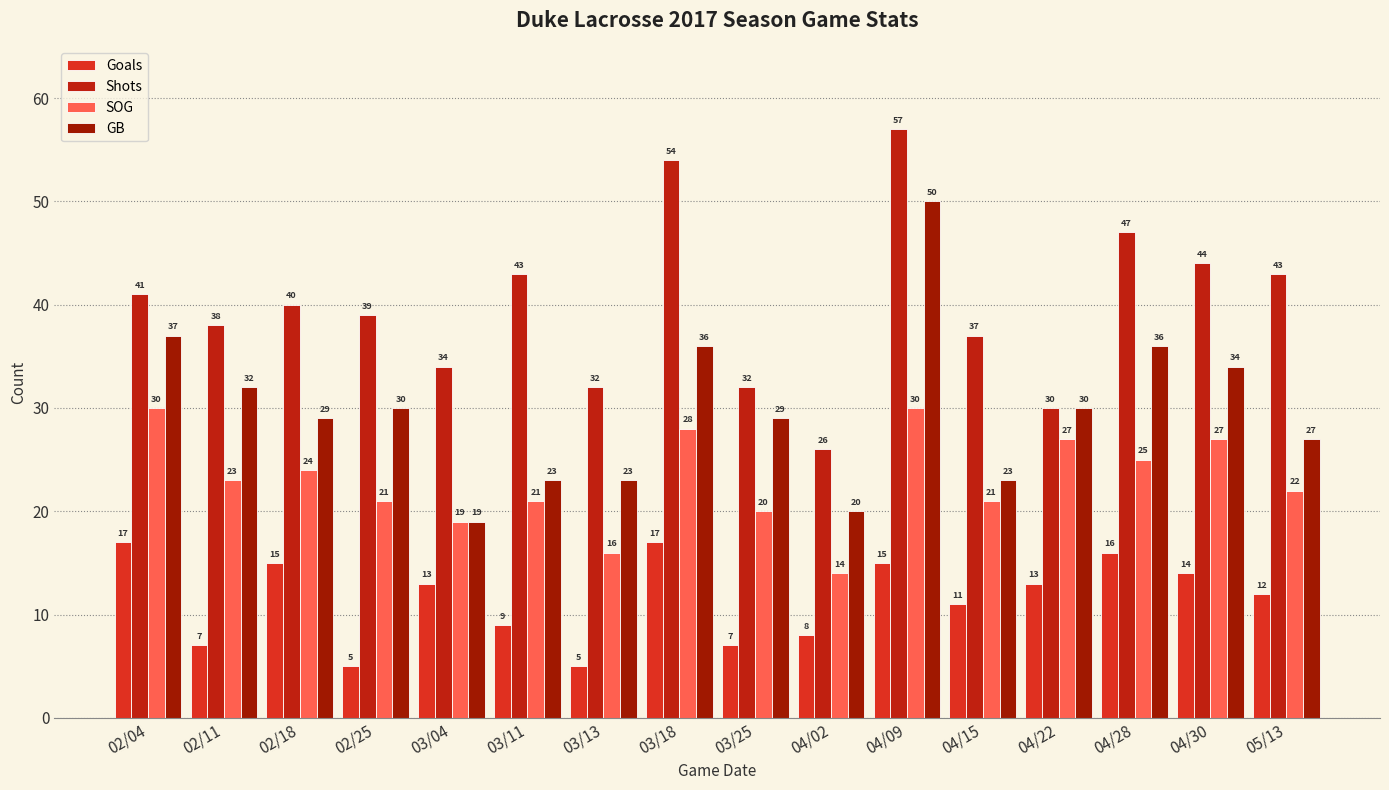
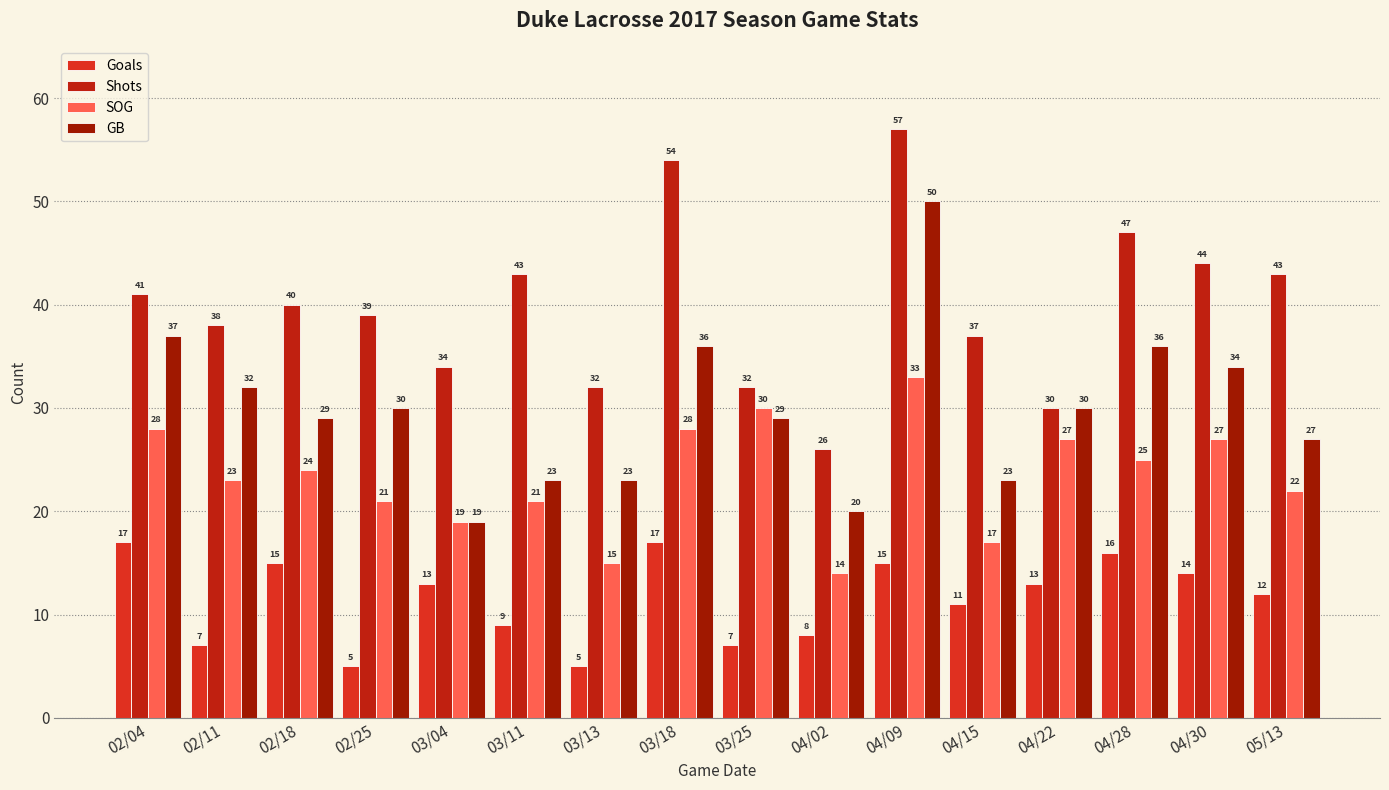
SOG, 02/04: 30 -> 28
SOG, 03/13: 16 -> 15
SOG, 03/25: 20 -> 30
SOG, 04/09: 30 -> 33
SOG, 04/15: 21 -> 17
